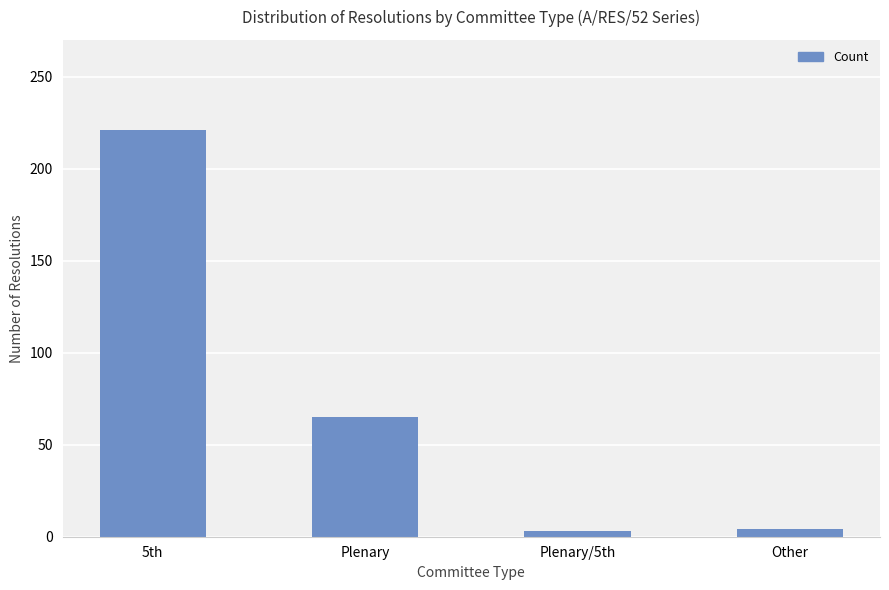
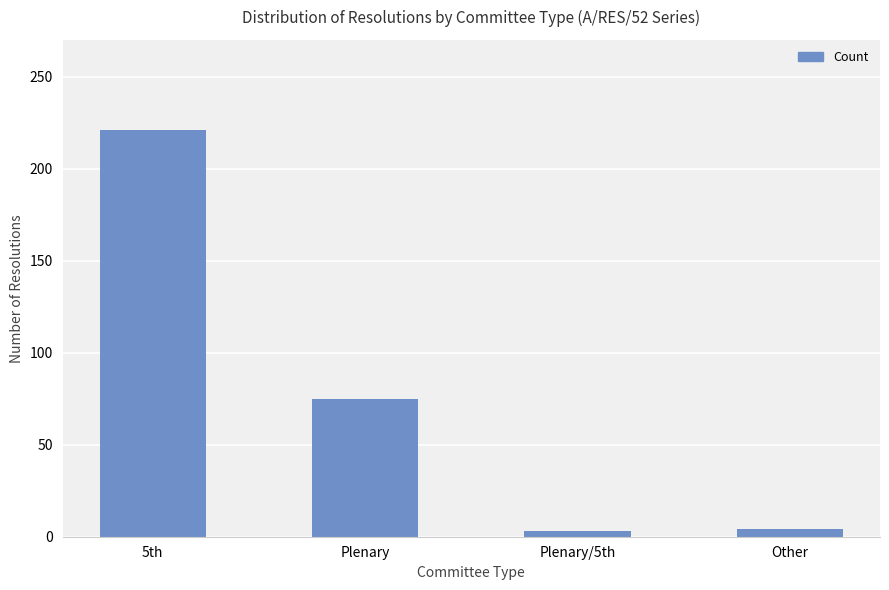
Plenary: 65 -> 75
